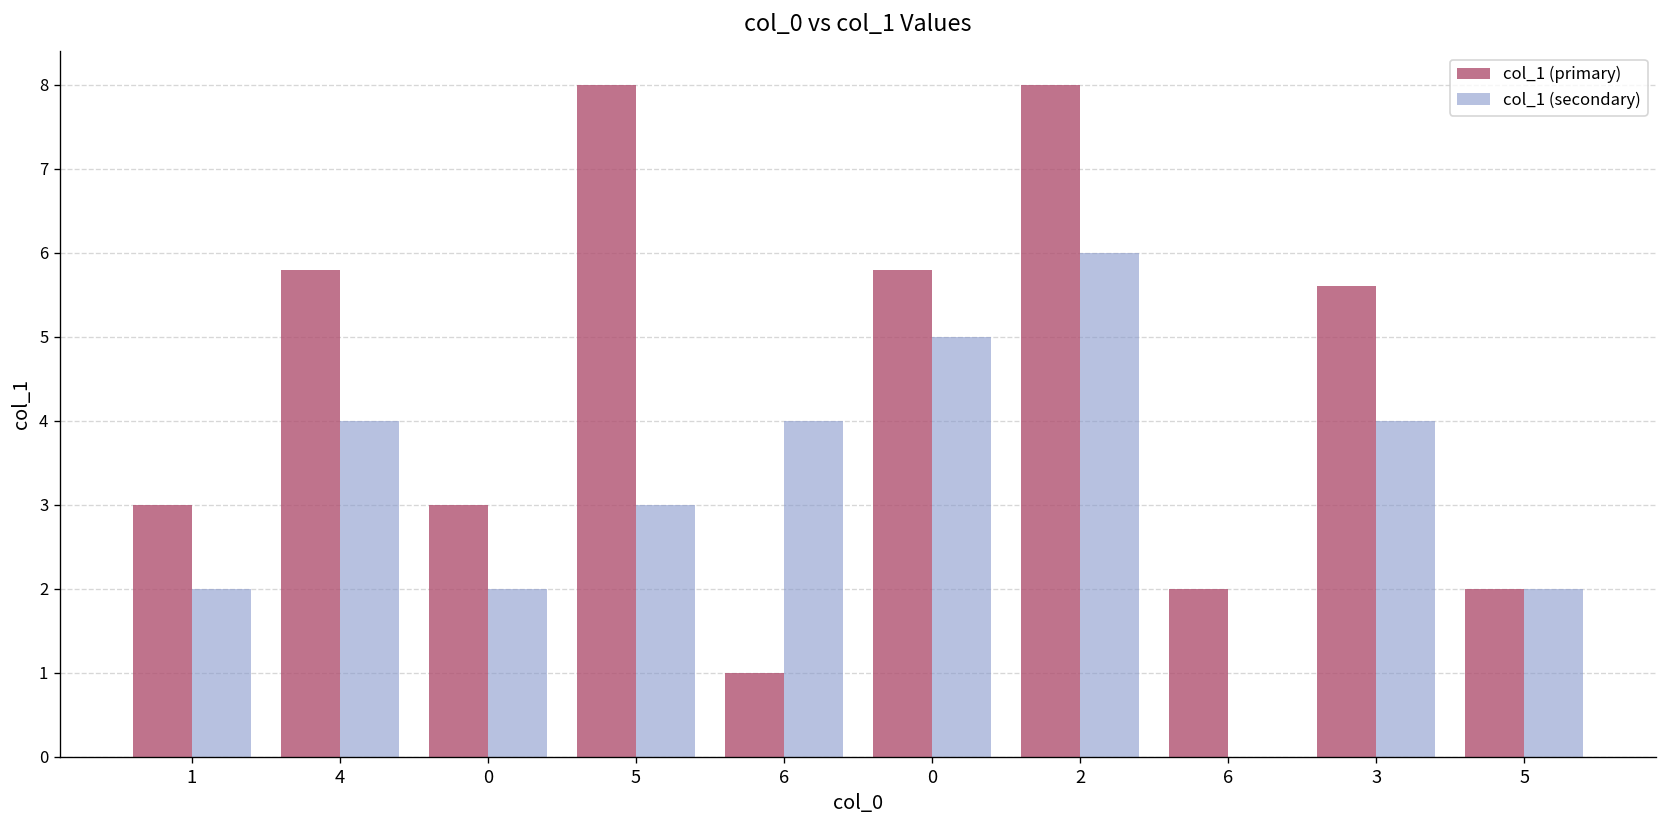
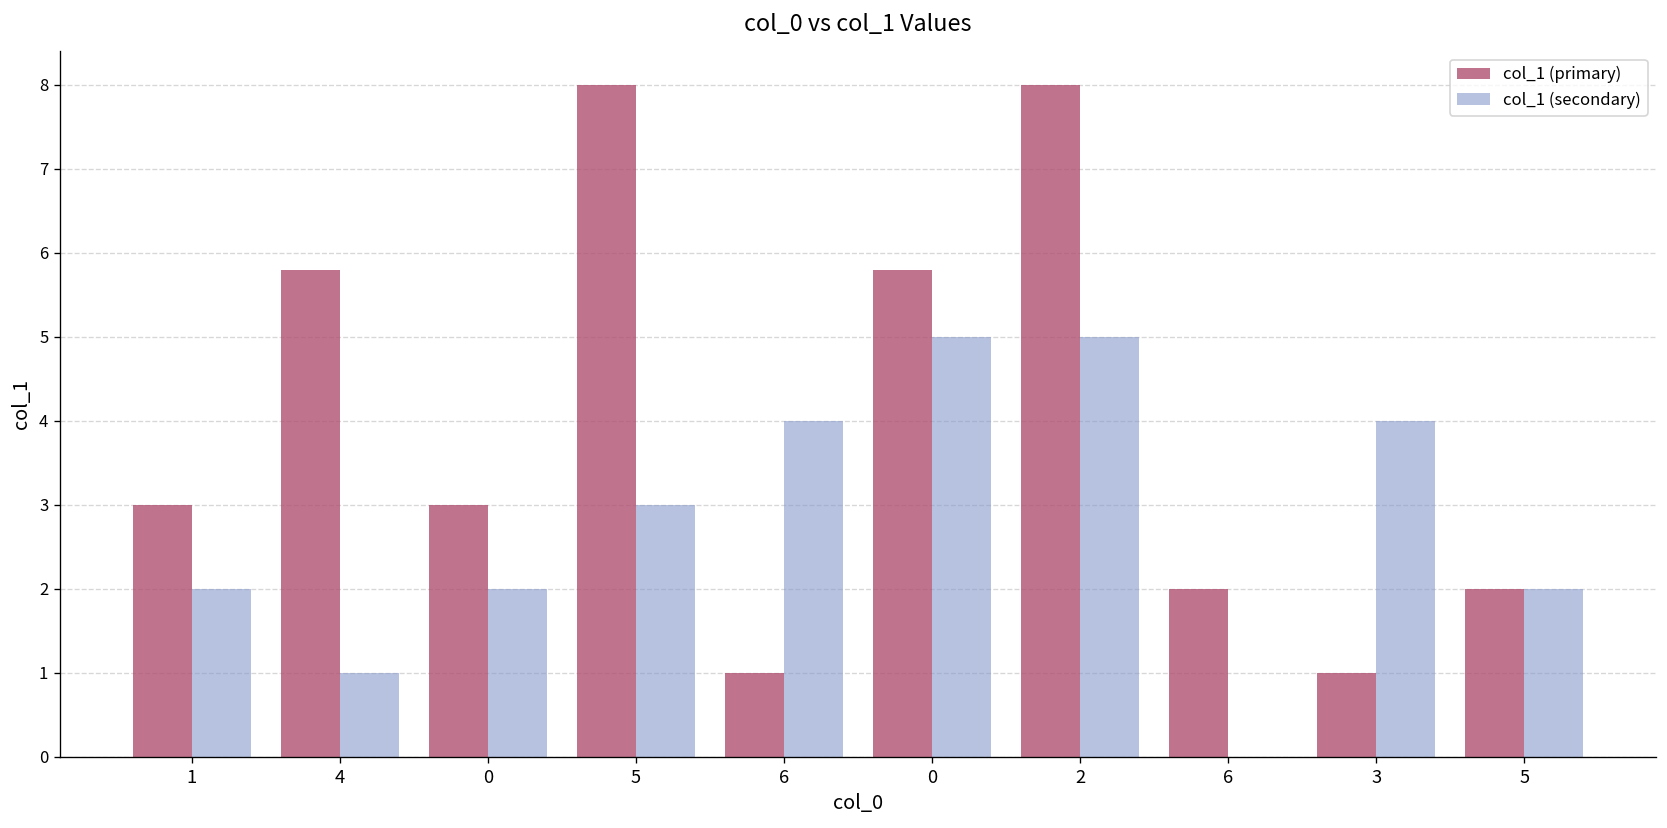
col_1 (secondary), 4: 4 -> 1
col_1 (secondary), 2: 6 -> 5
col_1 (primary), 3: 5.6 -> 1.0
